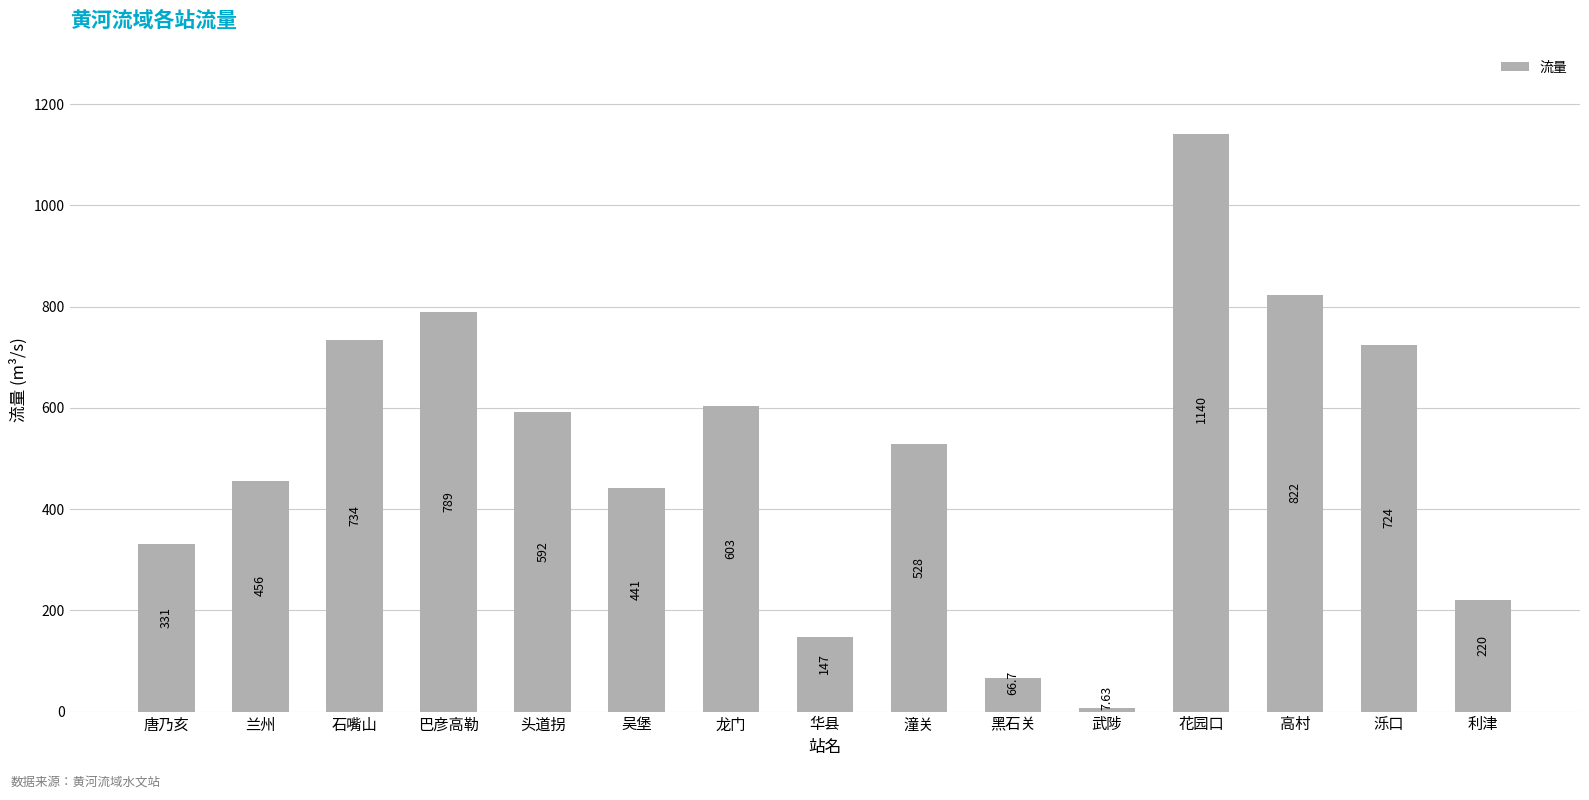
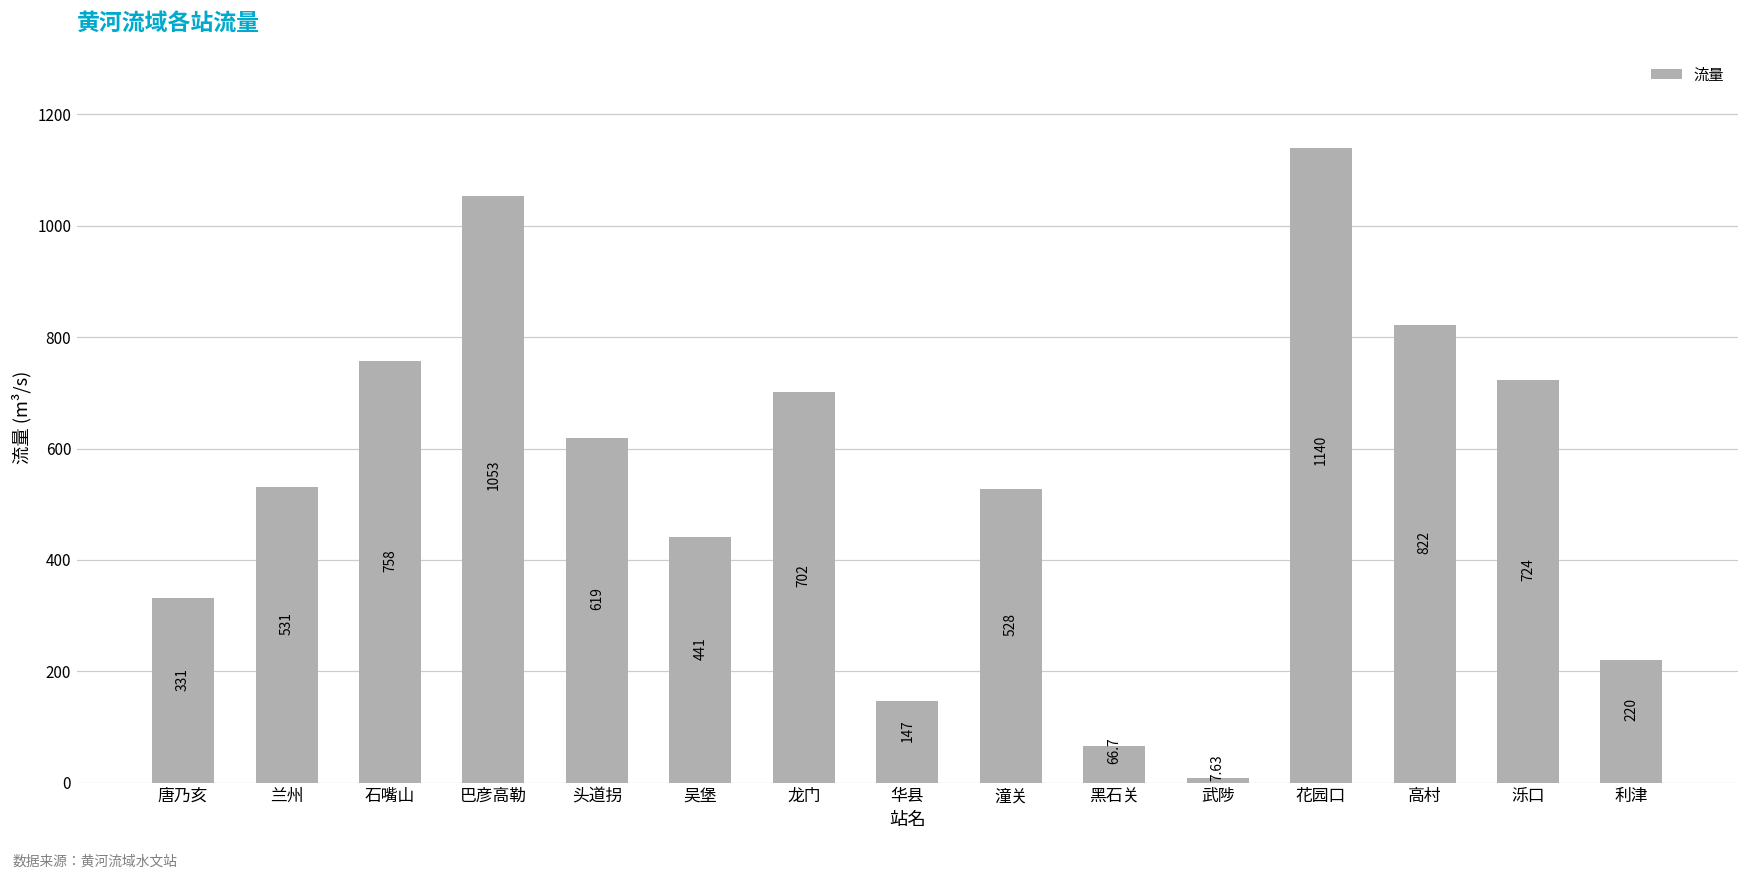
兰州: 456 -> 531
石嘴山: 734 -> 758
巴彦高勒: 789 -> 1053
头道拐: 592 -> 619
龙门: 603 -> 702
